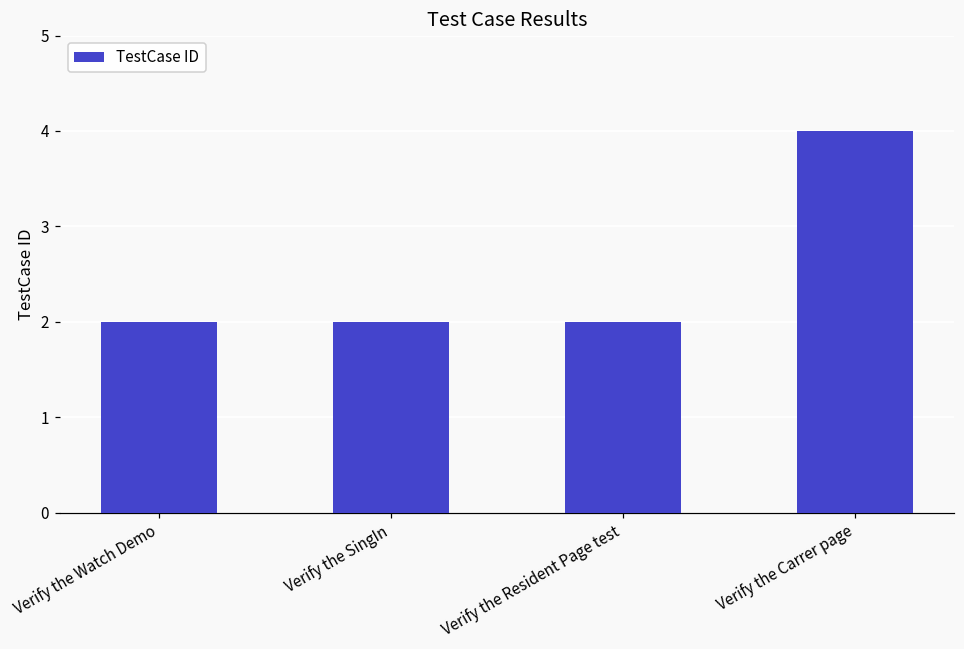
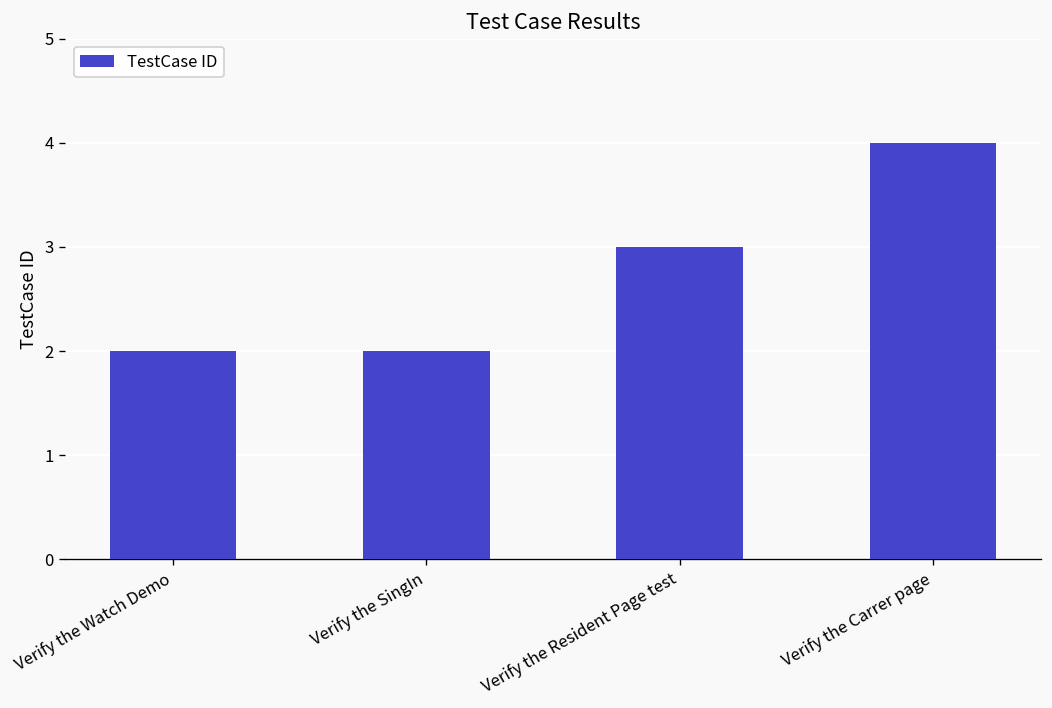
Verify the Resident Page test: 2 -> 3
